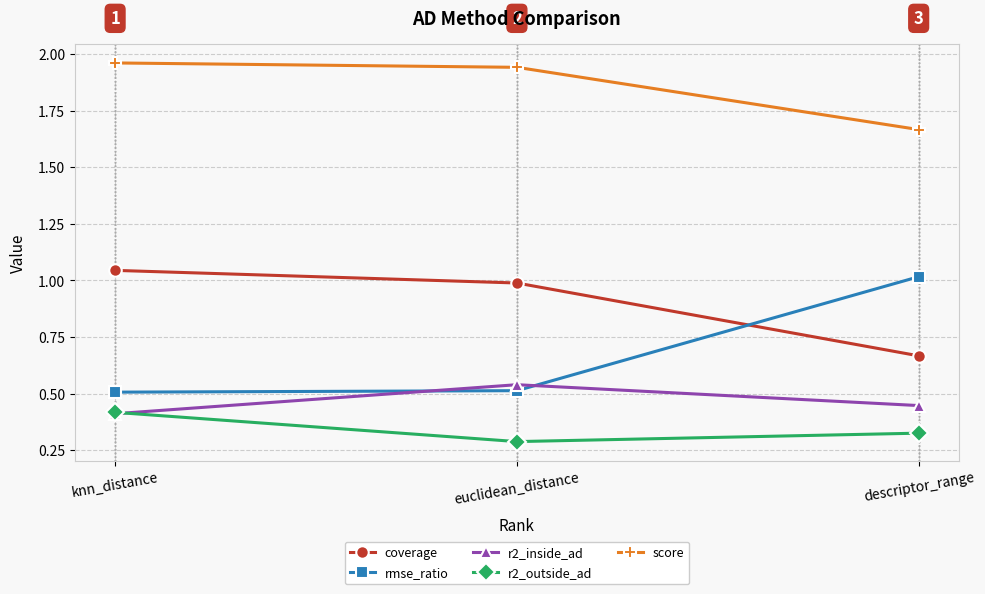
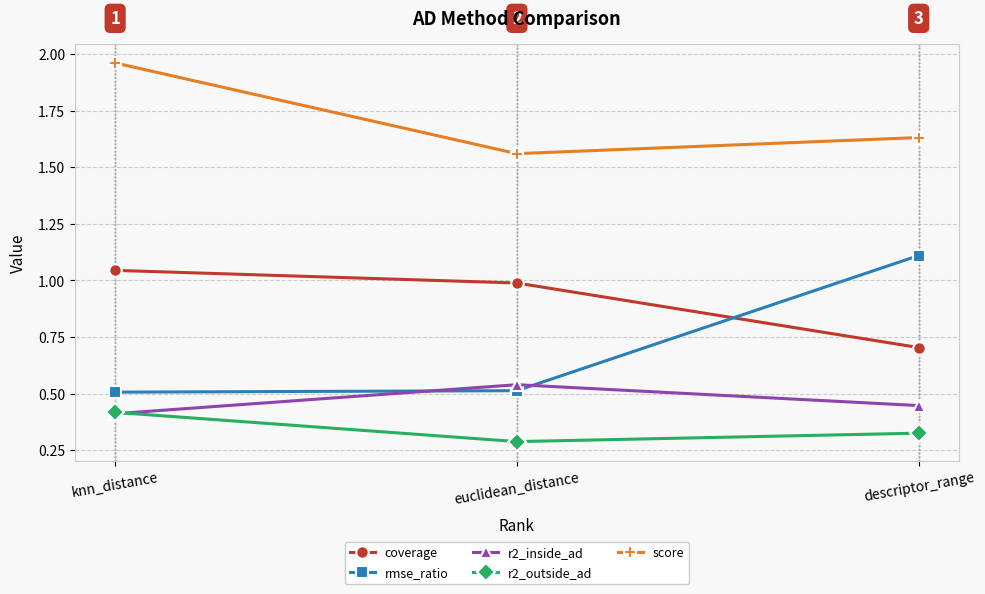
score, euclidean_distance: 1.94 -> 1.56
coverage, descriptor_range: 0.67 -> 0.70
rmse_ratio, descriptor_range: 1.02 -> 1.11
score, descriptor_range: 1.67 -> 1.63
